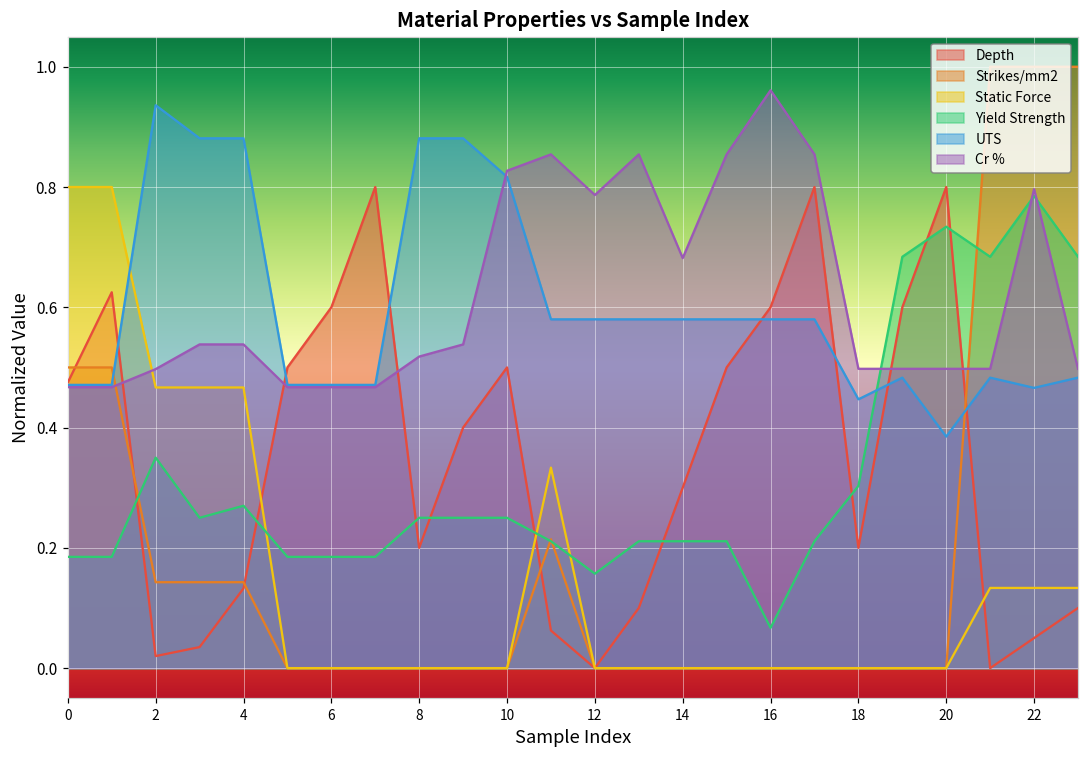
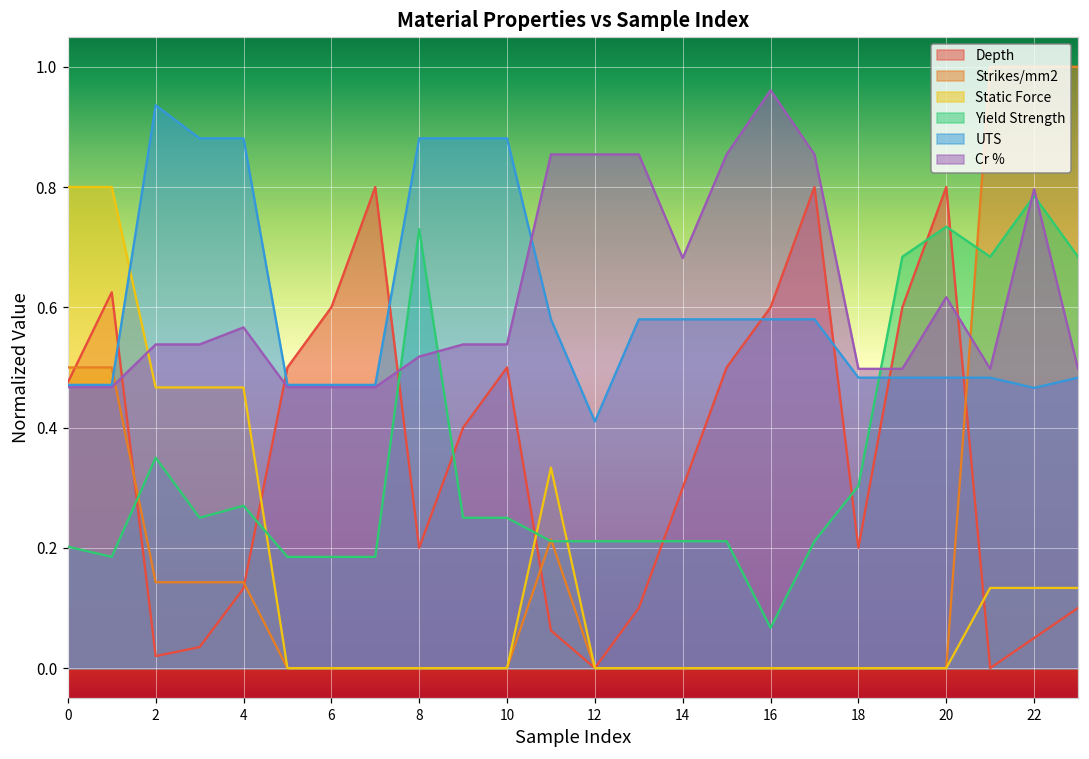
Yield Strength, 0: 0.19 -> 0.20
Cr %, 2: 0.50 -> 0.54
Cr %, 4: 0.54 -> 0.57
Yield Strength, 8: 0.25 -> 0.73
UTS, 10: 0.82 -> 0.88
Cr %, 10: 0.83 -> 0.54
Yield Strength, 12: 0.16 -> 0.21
UTS, 12: 0.58 -> 0.41
Cr %, 12: 0.79 -> 0.85
UTS, 18: 0.45 -> 0.48
UTS, 20: 0.39 -> 0.48
Cr %, 20: 0.50 -> 0.62
